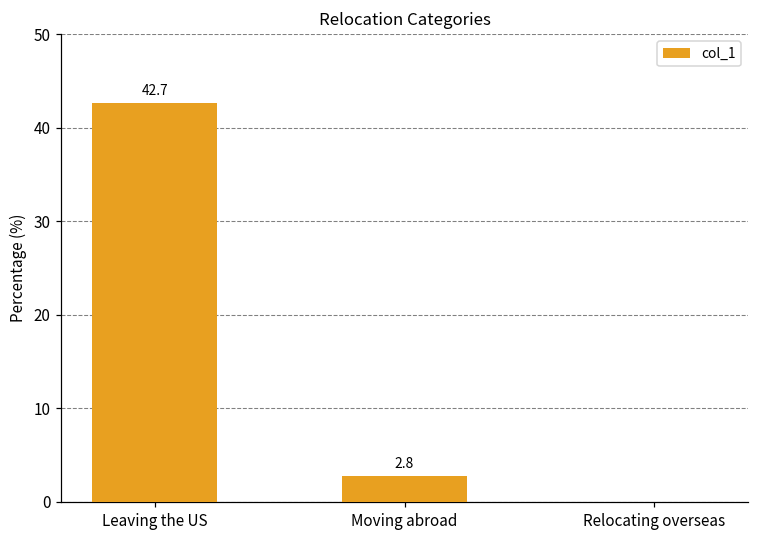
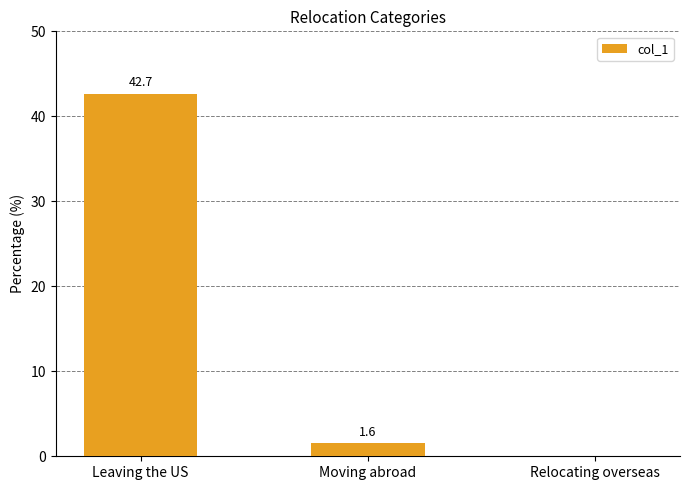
Moving abroad: 2.8 -> 1.6
